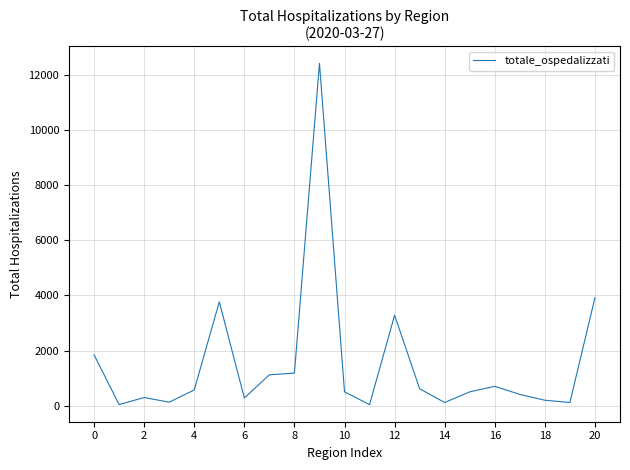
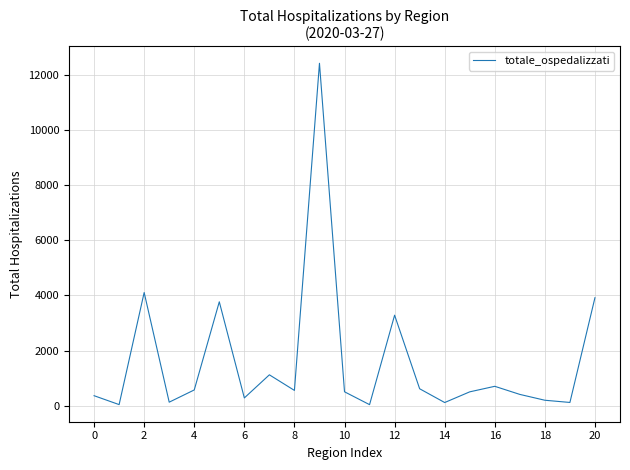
0: 1800 -> 400
2: 300 -> 4100
8: 1200 -> 600
